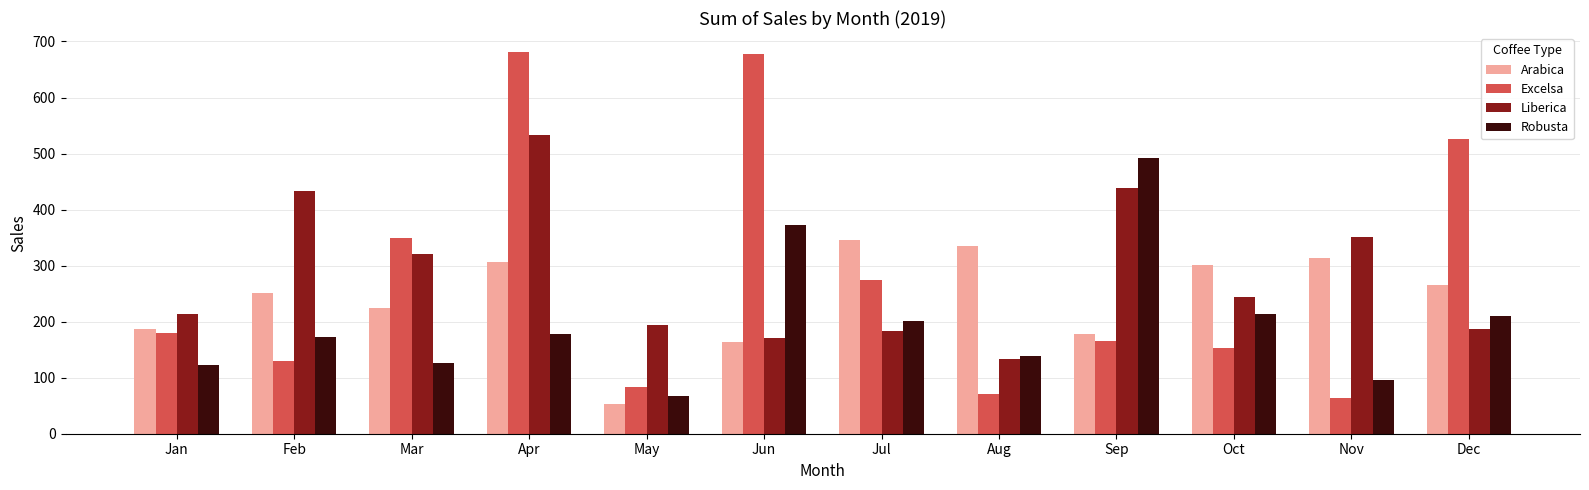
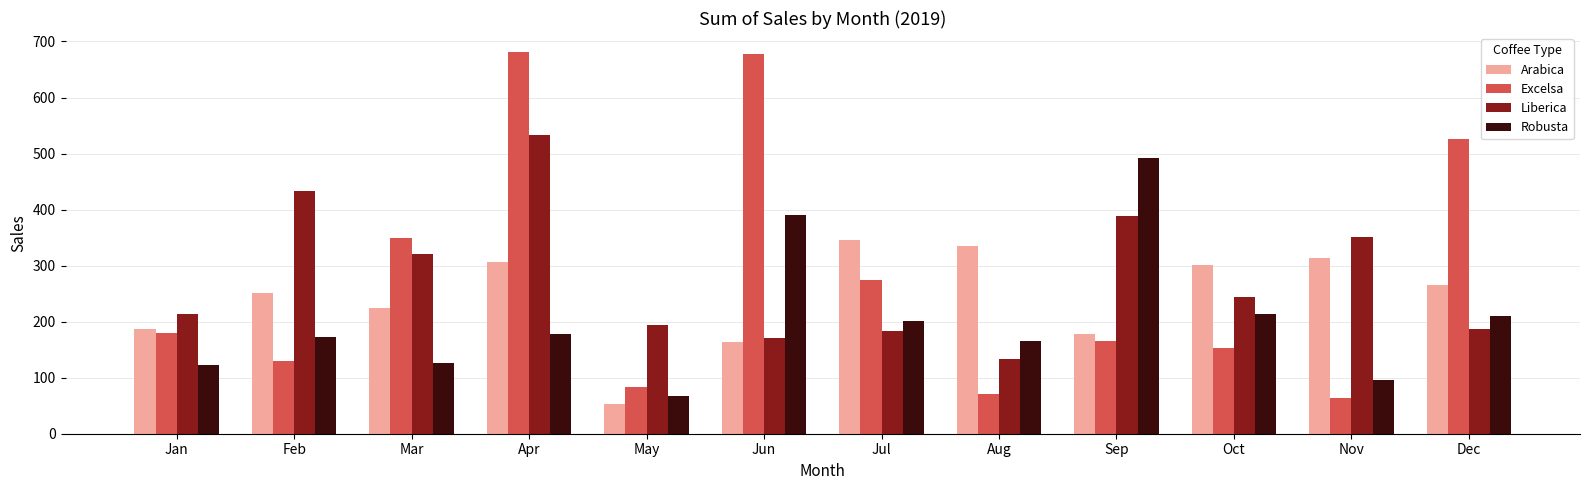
Robusta, Jun: 370 -> 390
Robusta, Aug: 140 -> 170
Liberica, Sep: 440 -> 390
